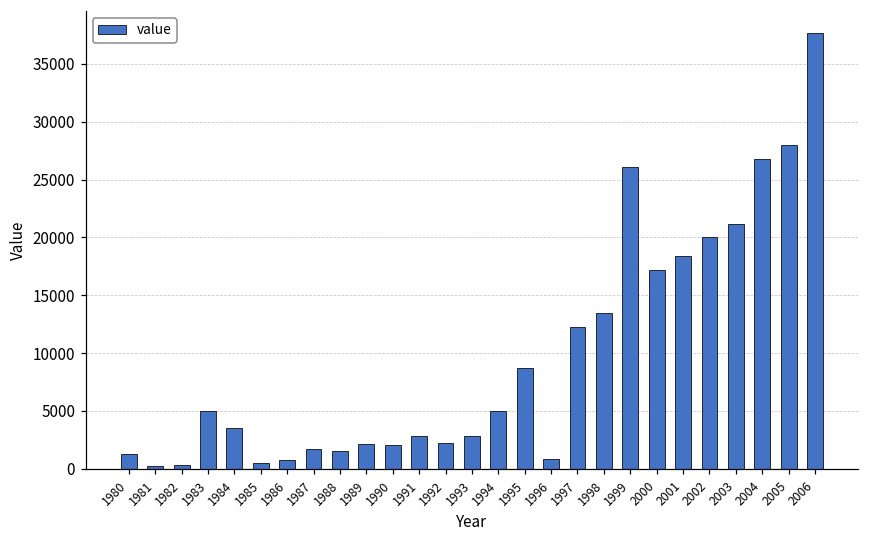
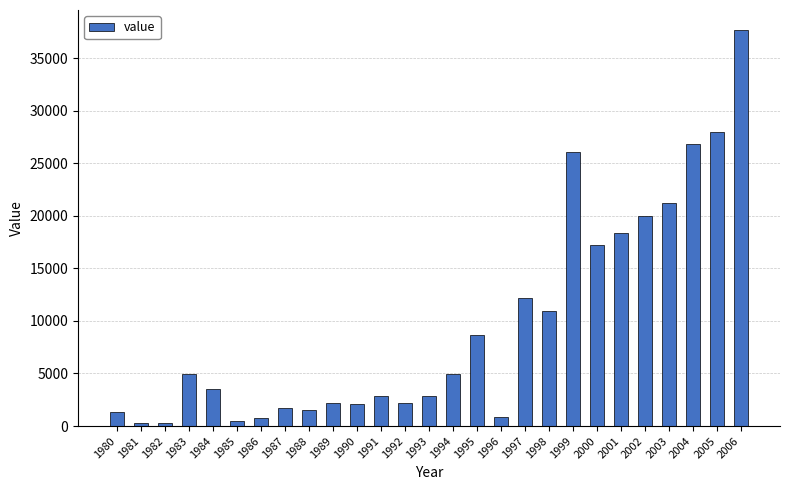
1998: 13400 -> 11000
